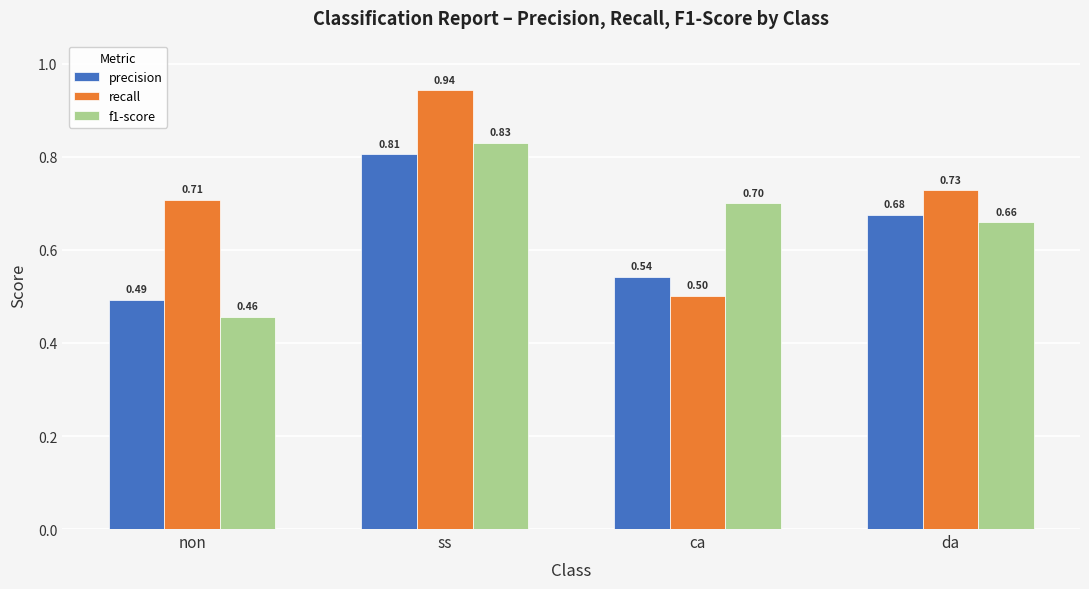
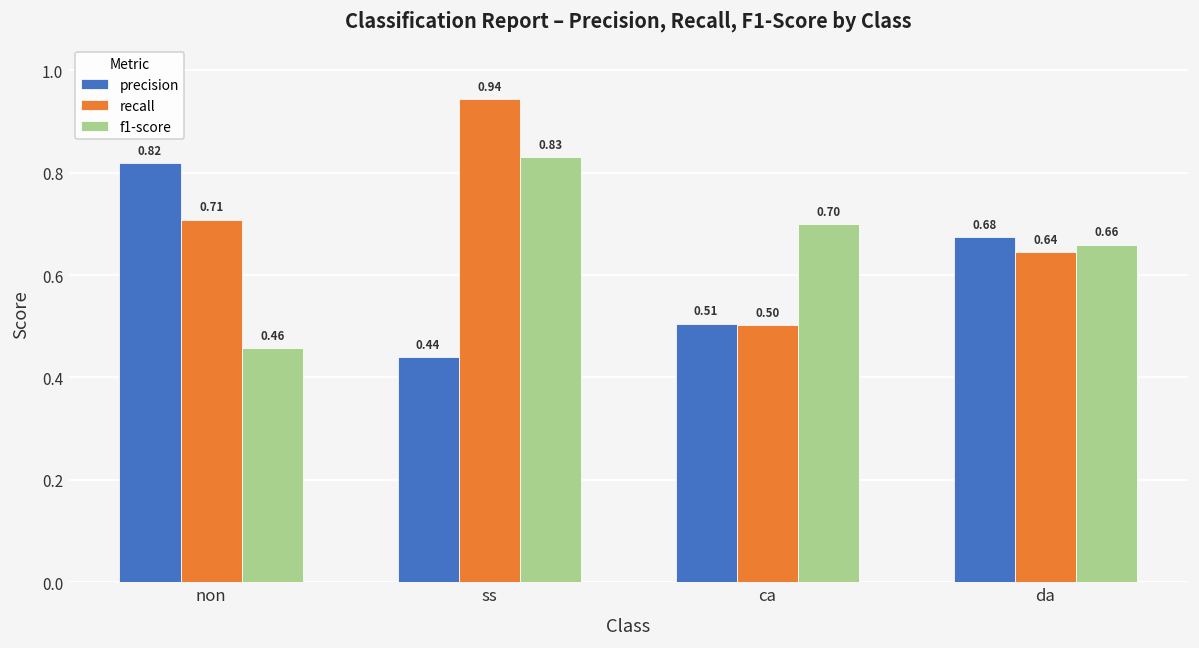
precision, non: 0.49 -> 0.82
precision, ss: 0.81 -> 0.44
precision, ca: 0.54 -> 0.51
recall, da: 0.73 -> 0.64
